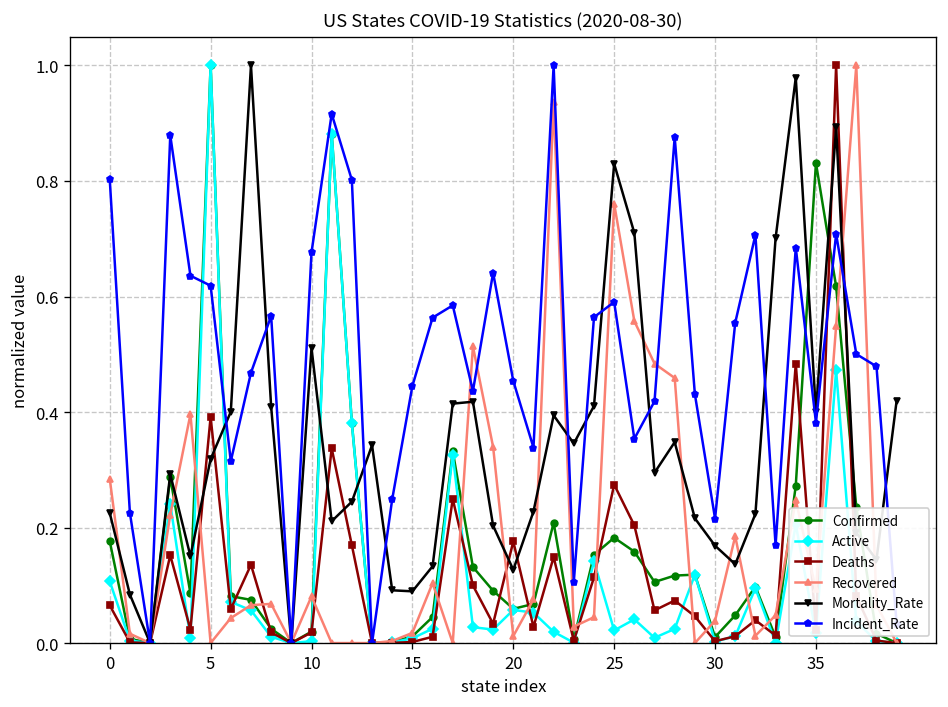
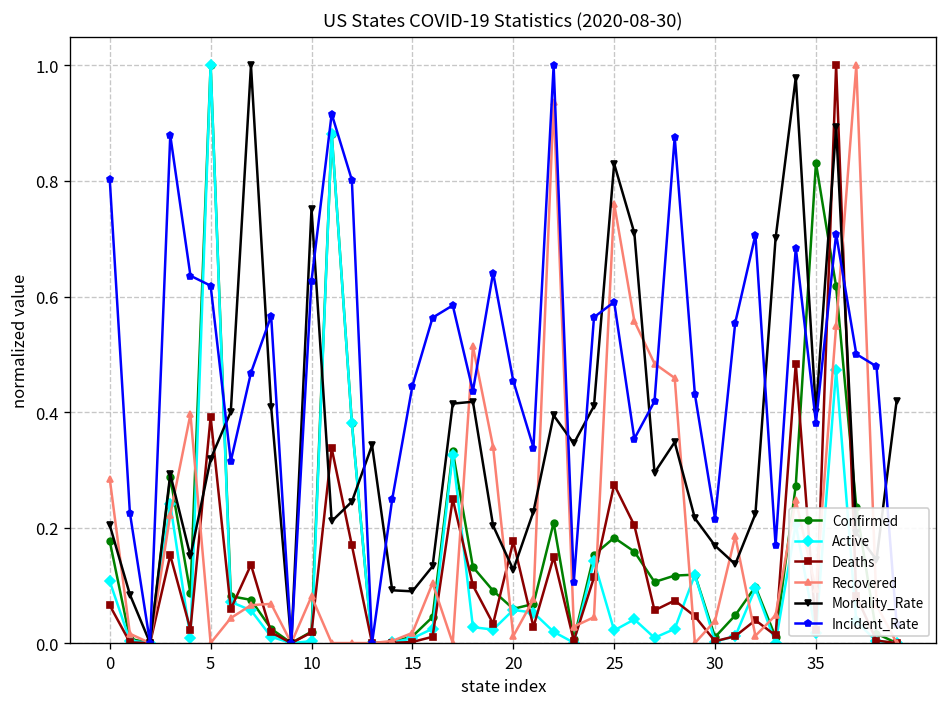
Mortality_Rate, 0: 0.23 -> 0.20
Mortality_Rate, 10: 0.51 -> 0.75
Incident_Rate, 10: 0.68 -> 0.63
